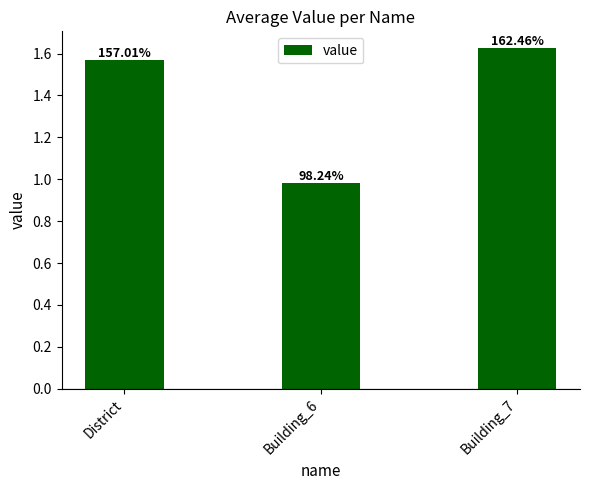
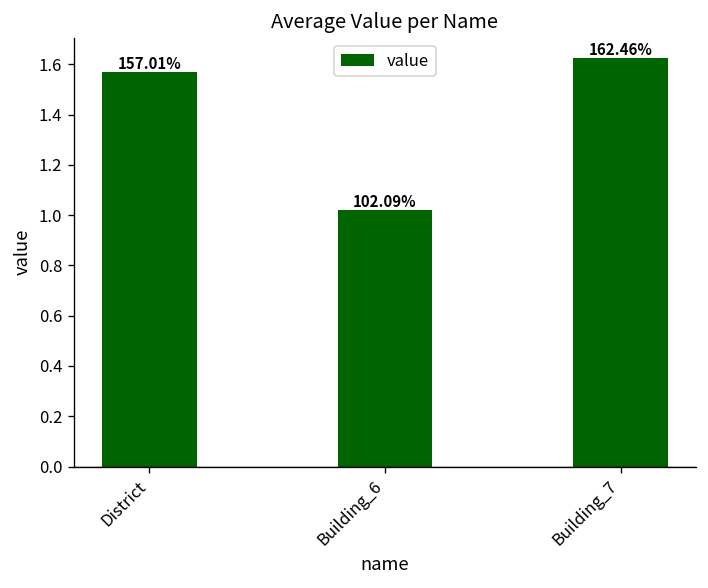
Building_6: 98.24% -> 102.09%
